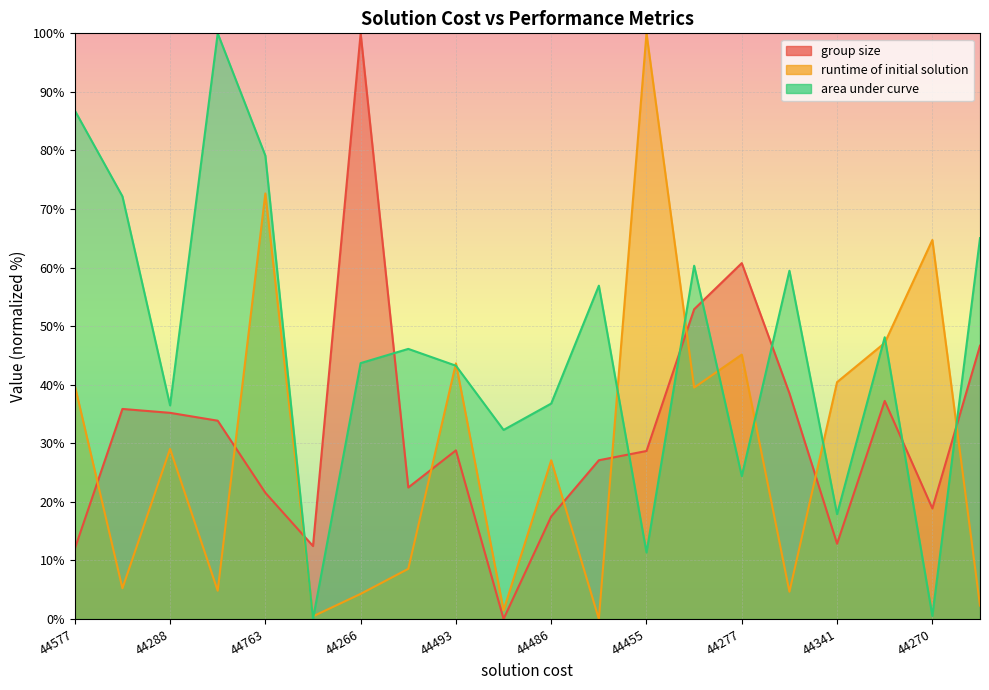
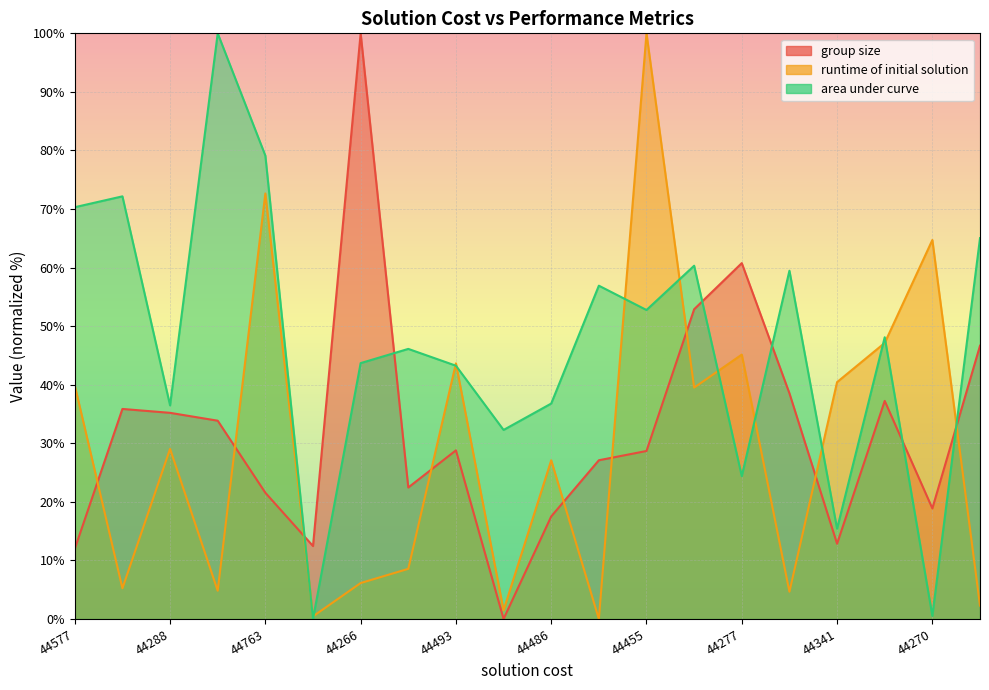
area under curve, 44577: 87% -> 70%
runtime of initial solution, 44266: 4% -> 6%
area under curve, 44455: 11% -> 53%
area under curve, 44341: 18% -> 15%
